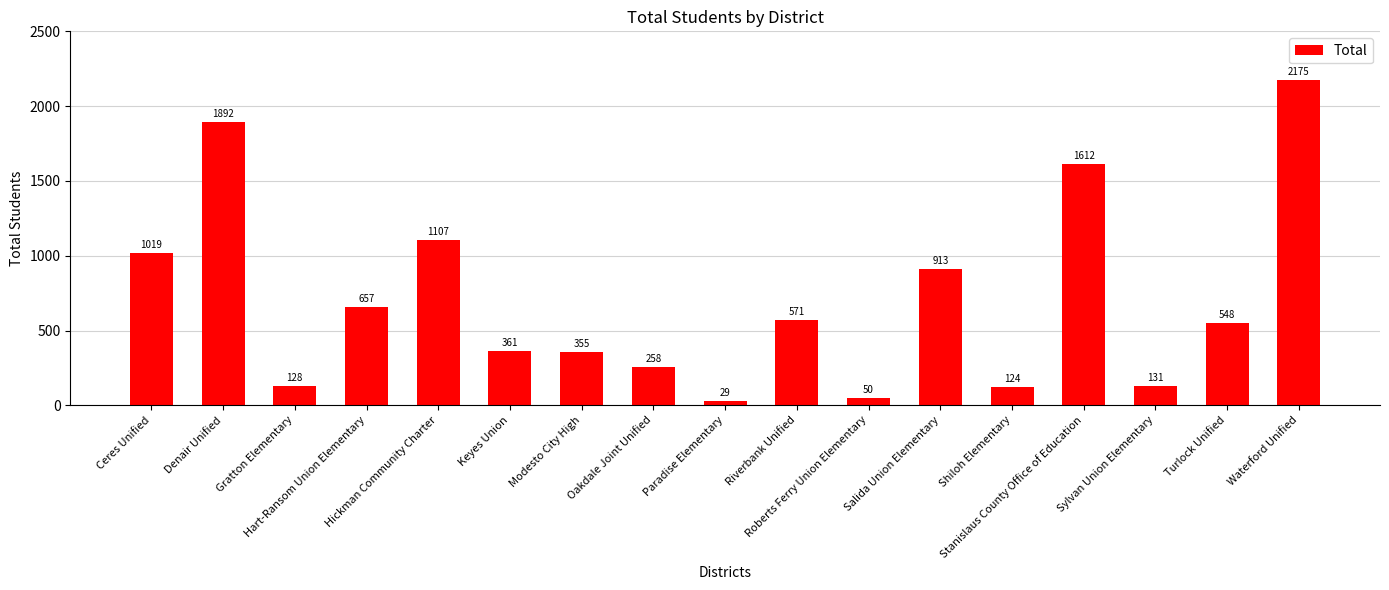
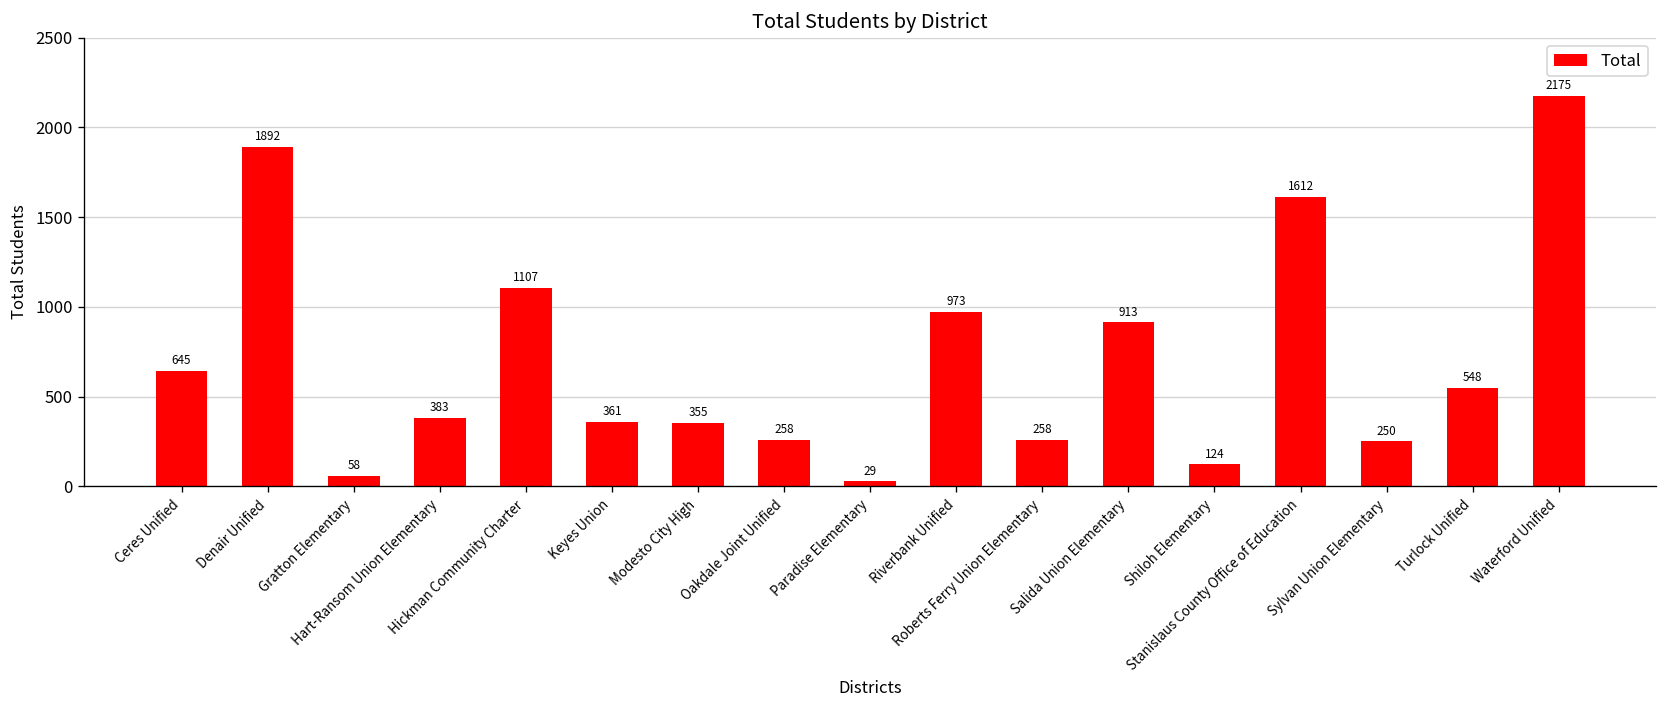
Ceres Unified: 1019 -> 645
Gratton Elementary: 128 -> 58
Hart-Ransom Union Elementary: 657 -> 383
Riverbank Unified: 571 -> 973
Roberts Ferry Union Elementary: 50 -> 258
Sylvan Union Elementary: 131 -> 250
